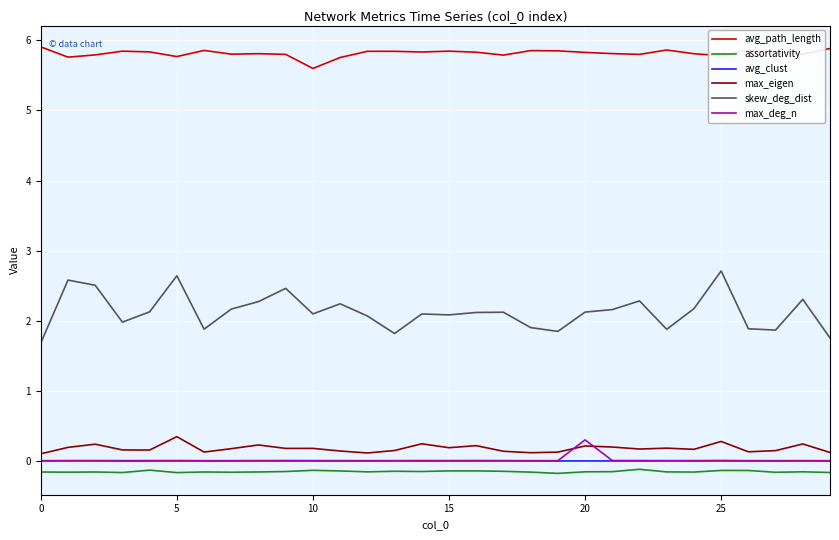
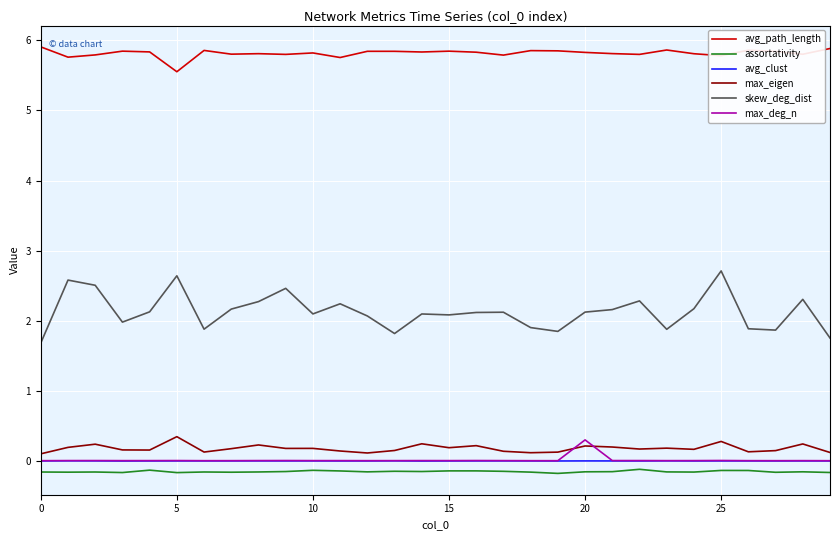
avg_path_length, 5: 5.8 -> 5.6
avg_path_length, 10: 5.6 -> 5.8
